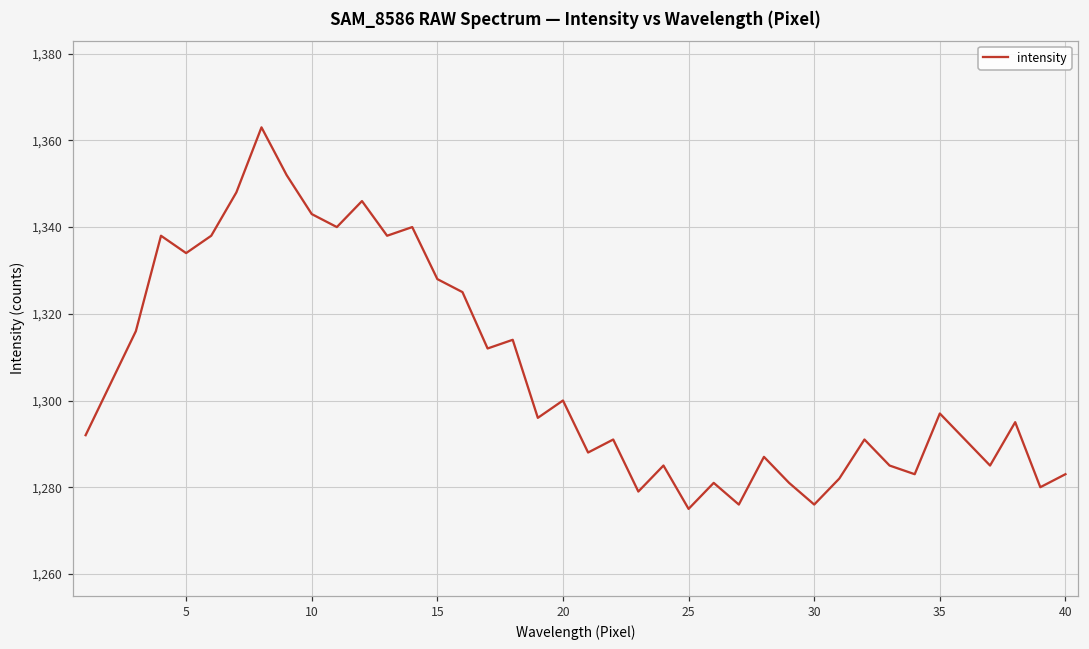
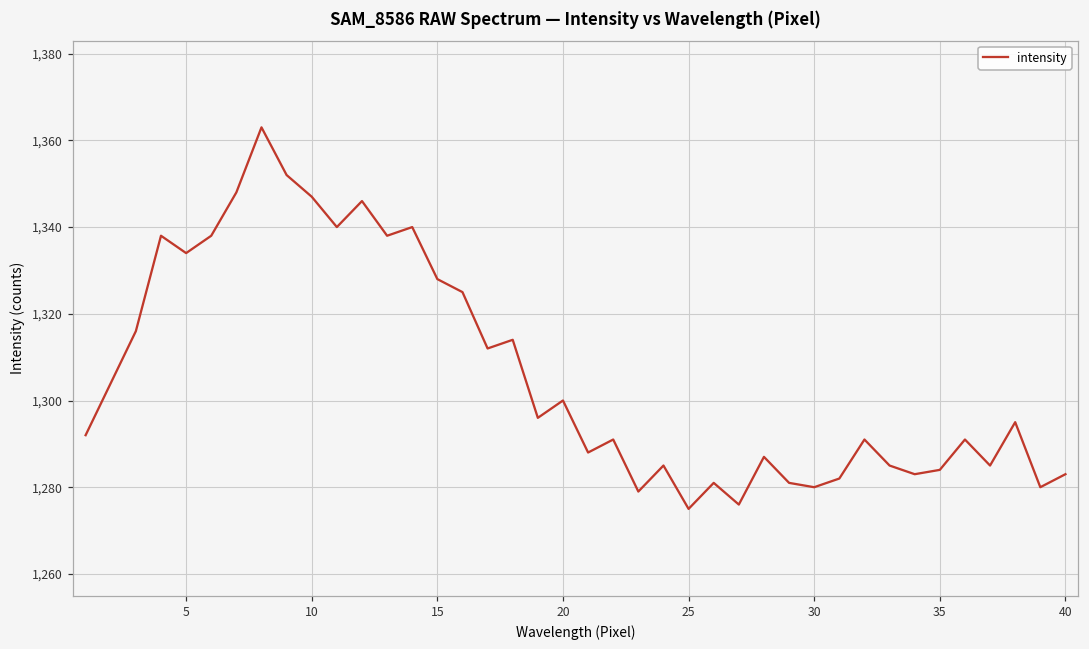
10: 1,343 -> 1,347
30: 1,276 -> 1,280
35: 1,297 -> 1,284
